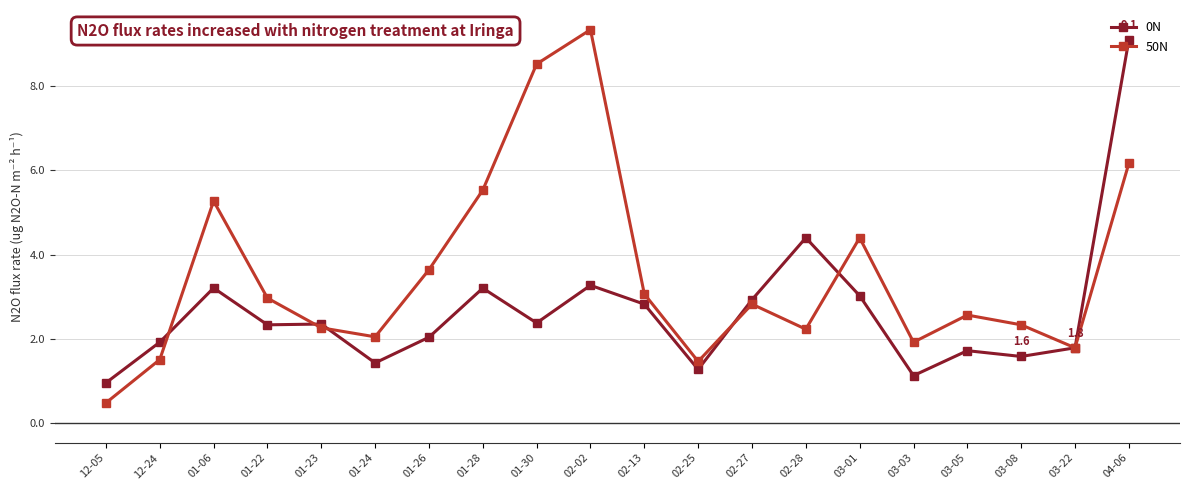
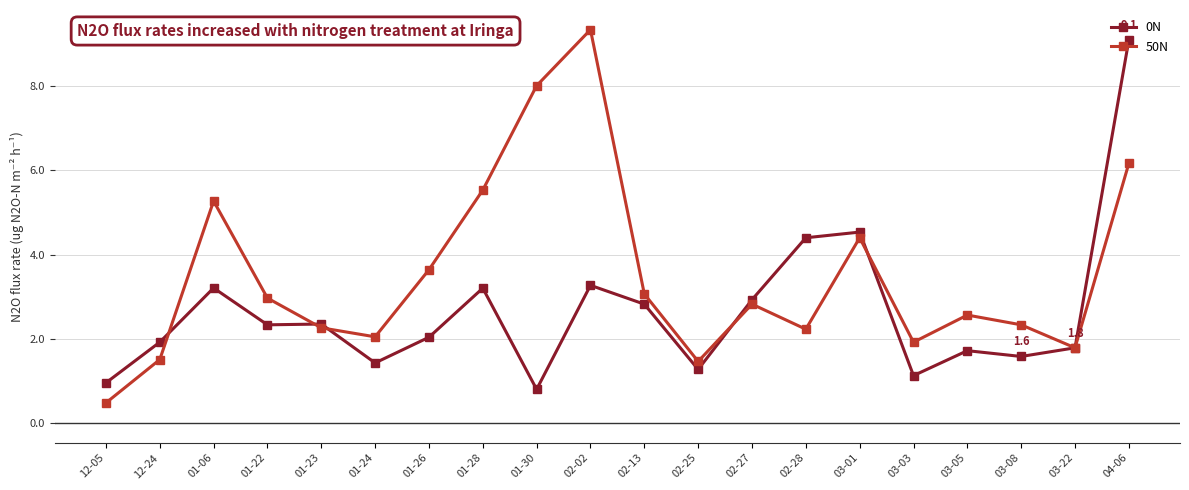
0N, 01-30: 2.4 -> 0.8
50N, 01-30: 8.5 -> 8.0
0N, 03-01: 3.0 -> 4.5
